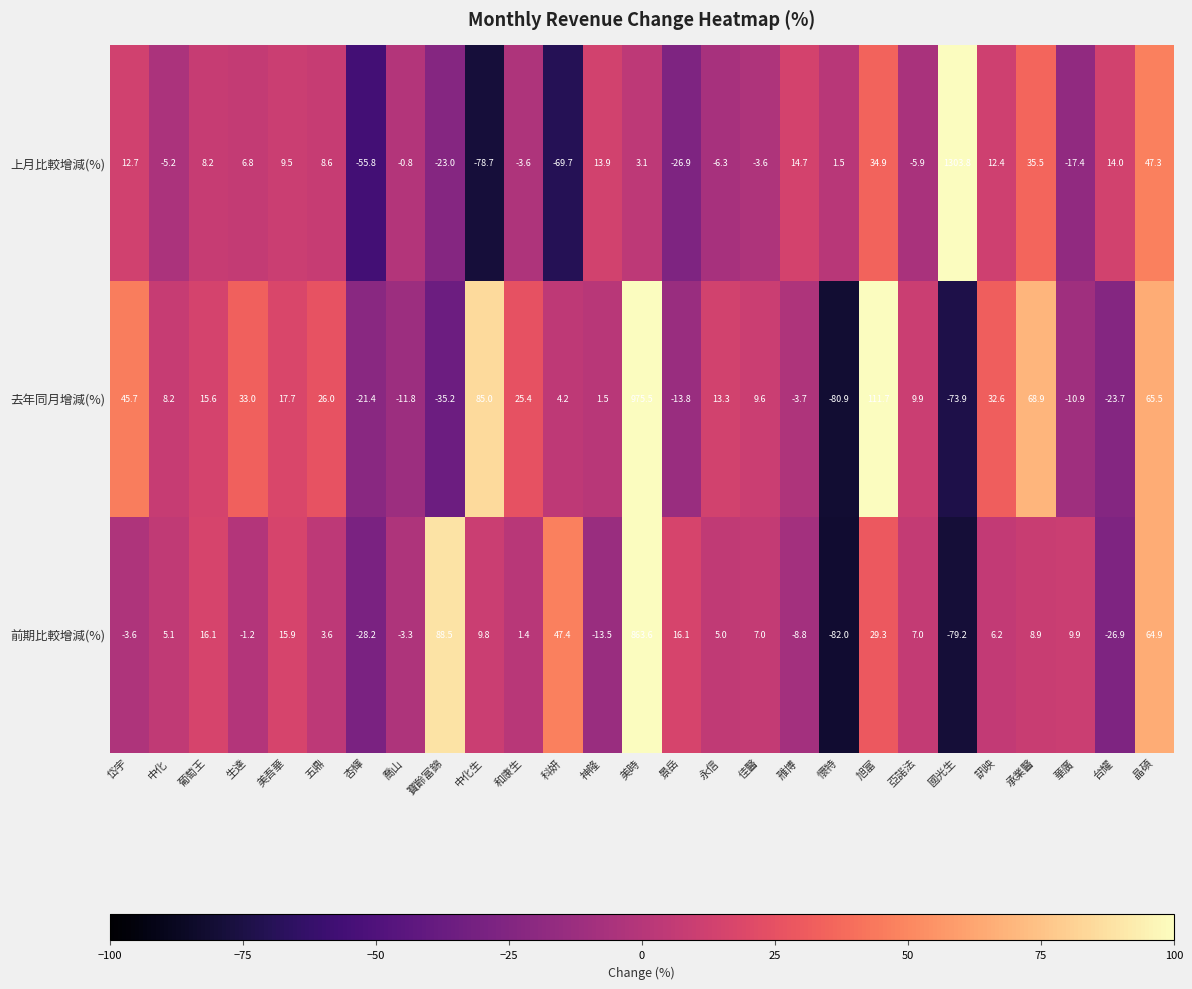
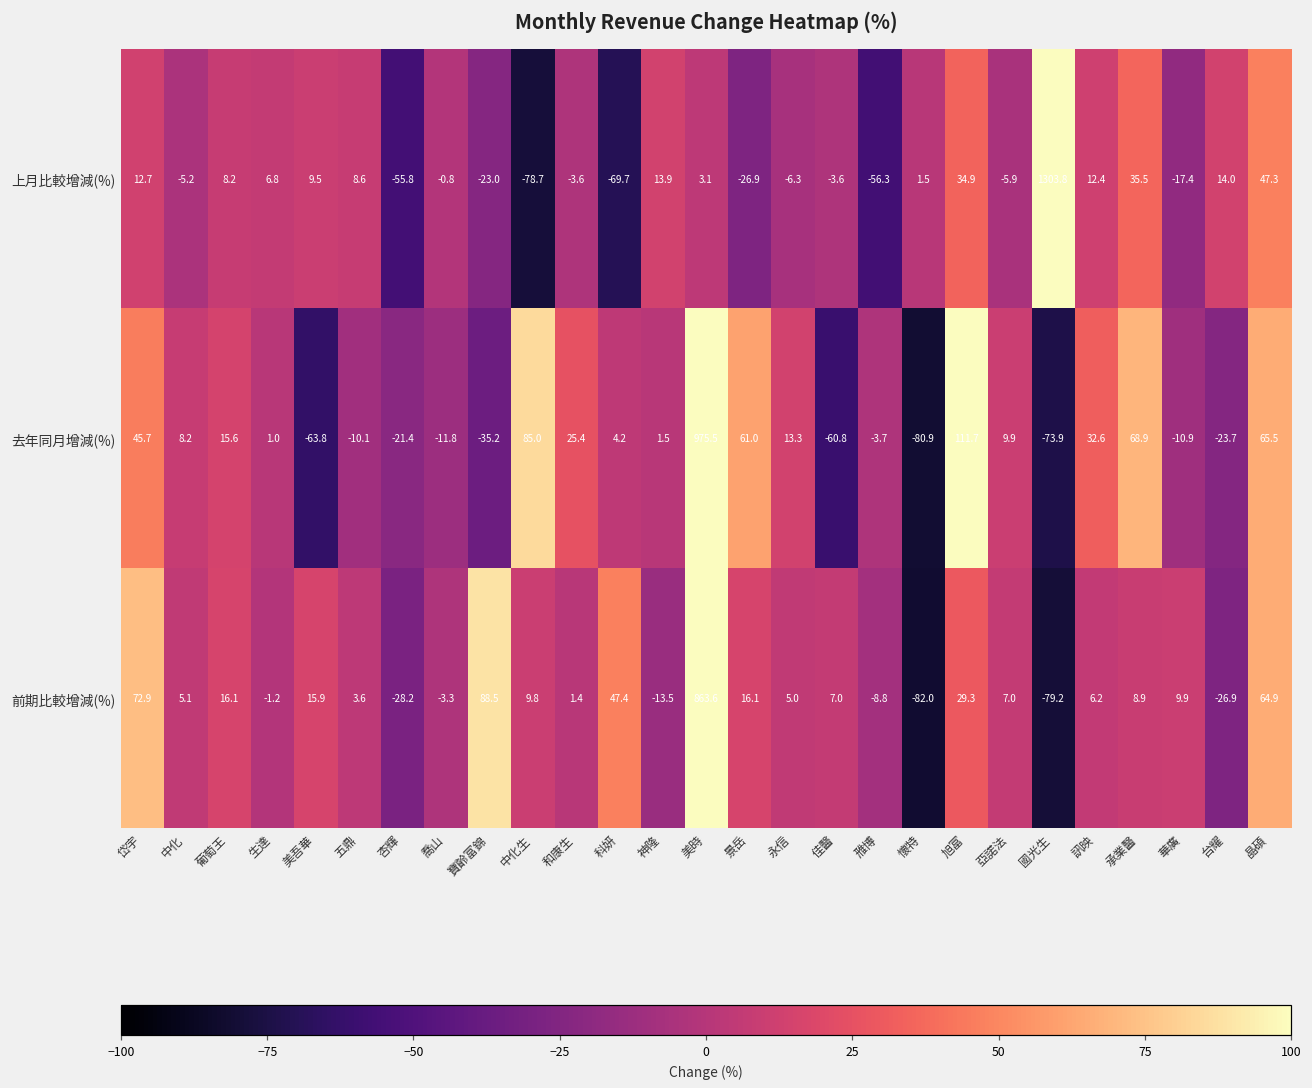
上月比較增減(%), 雃博: 14.7 -> -56.3
去年同月增減(%), 生達: 33.0 -> 1.0
去年同月增減(%), 美吾華: 17.7 -> -63.8
去年同月增減(%), 五鼎: 26.0 -> -10.1
去年同月增減(%), 景岳: -13.8 -> 61.0
去年同月增減(%), 佳醫: 9.6 -> -60.8
前期比較增減(%), 岱宇: -3.6 -> 72.9
